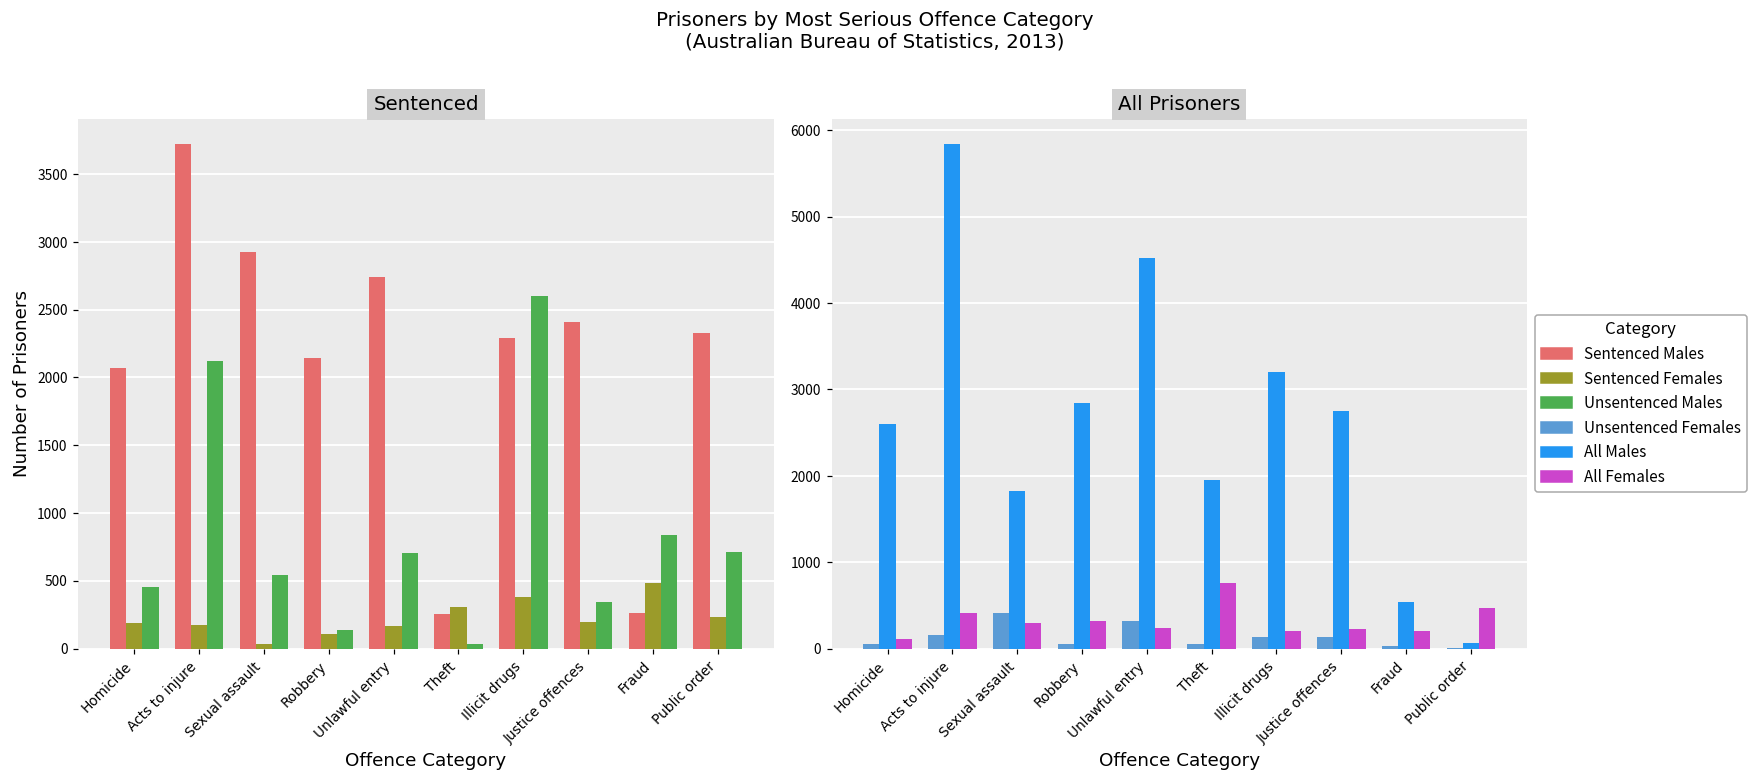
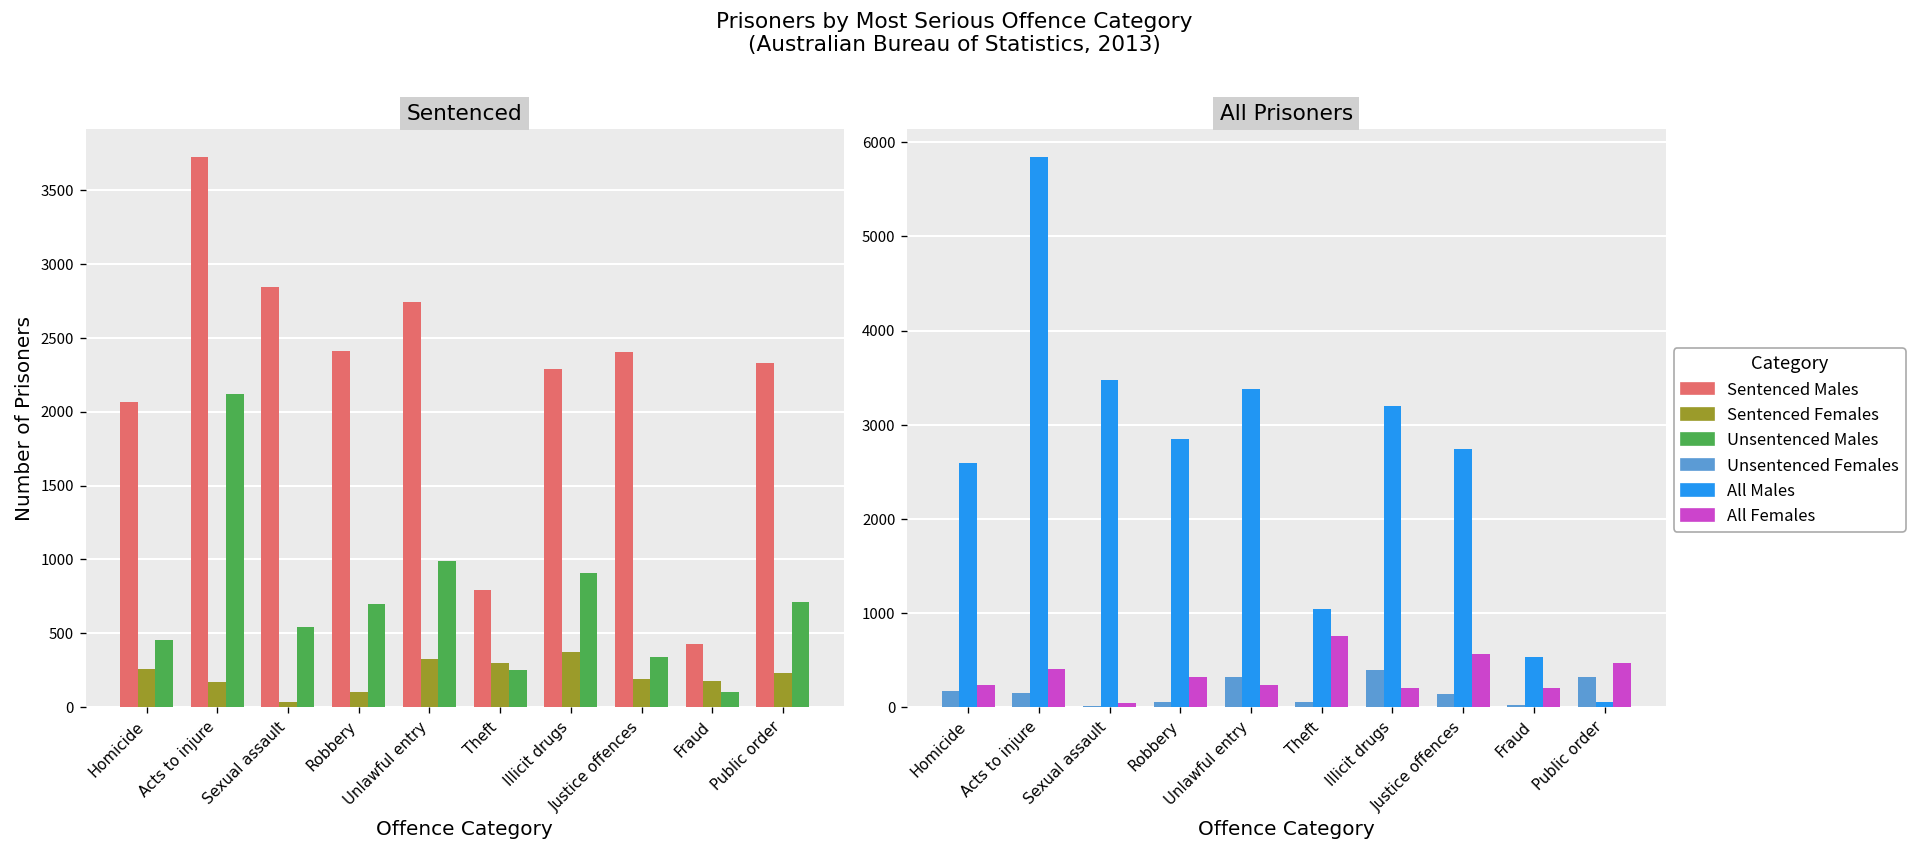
Sentenced, Sentenced Females, Homicide: 190 -> 260
Sentenced, Sentenced Males, Sexual assault: 2930 -> 2840
Sentenced, Sentenced Males, Robbery: 2140 -> 2410
Sentenced, Unsentenced Males, Robbery: 130 -> 700
Sentenced, Sentenced Females, Unlawful entry: 160 -> 320
Sentenced, Unsentenced Males, Unlawful entry: 700 -> 990
Sentenced, Sentenced Males, Theft: 250 -> 790
Sentenced, Unsentenced Males, Theft: 30 -> 250
Sentenced, Unsentenced Males, Illicit drugs: 2600 -> 910
Sentenced, Sentenced Males, Fraud: 260 -> 430
Sentenced, Sentenced Females, Fraud: 480 -> 180
Sentenced, Unsentenced Males, Fraud: 840 -> 110
All Prisoners, Unsentenced Females, Homicide: 100 -> 200
All Prisoners, All Females, Homicide: 100 -> 200
All Prisoners, Unsentenced Females, Sexual assault: 400 -> 0
All Prisoners, All Males, Sexual assault: 1800 -> 3500
All Prisoners, All Females, Sexual assault: 300 -> 0
All Prisoners, All Males, Unlawful entry: 4500 -> 3400
All Prisoners, All Males, Theft: 2000 -> 1000
All Prisoners, Unsentenced Females, Illicit drugs: 100 -> 400
All Prisoners, All Females, Justice offences: 200 -> 600
All Prisoners, Unsentenced Females, Public order: 0 -> 300
